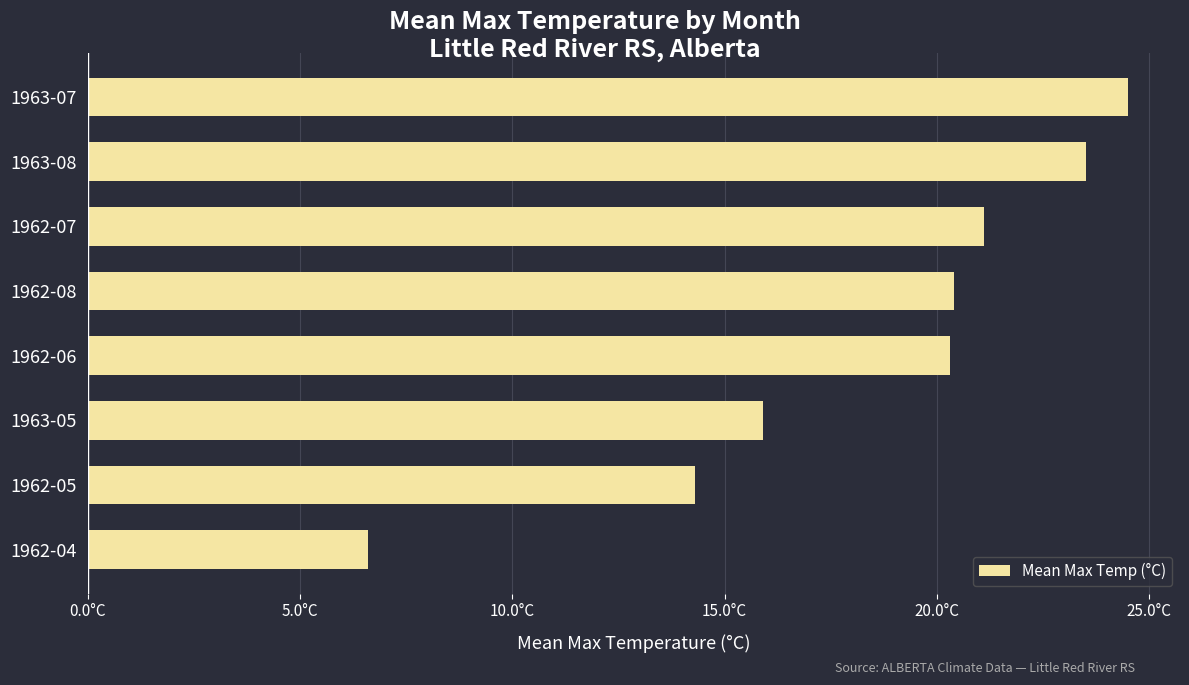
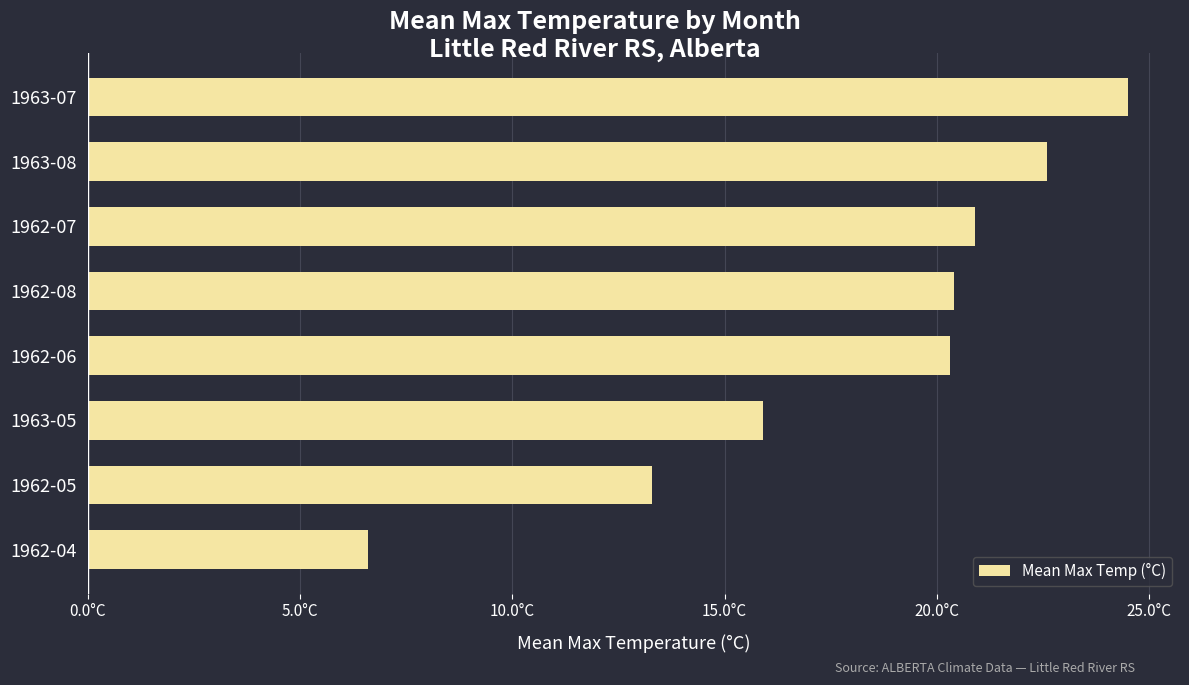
1963-08: 23.5°C -> 22.6°C
1962-07: 21.1°C -> 20.9°C
1962-05: 14.3°C -> 13.3°C
